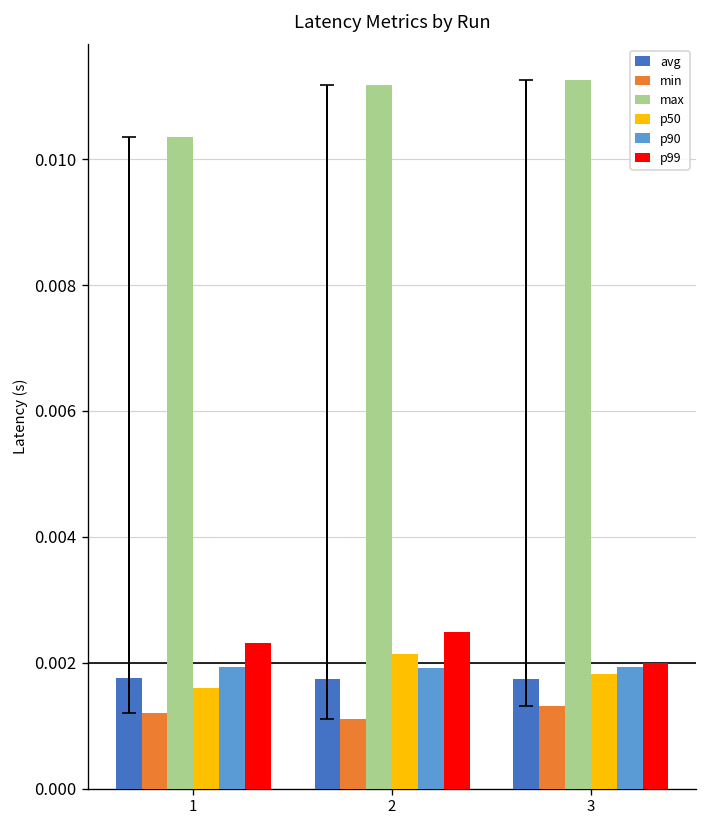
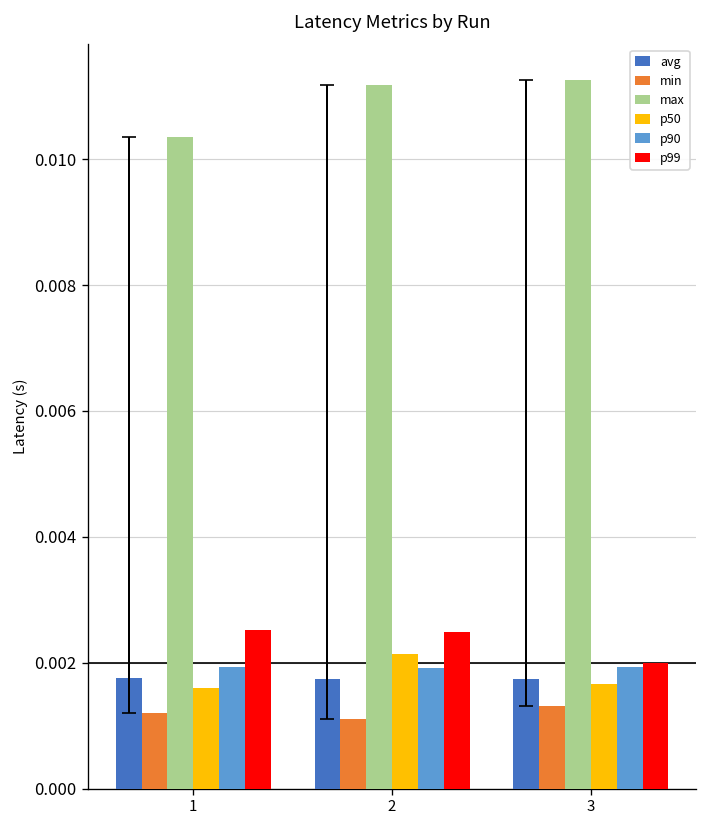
p99, 1: 0.0023 -> 0.0025
p50, 3: 0.0018 -> 0.0017
